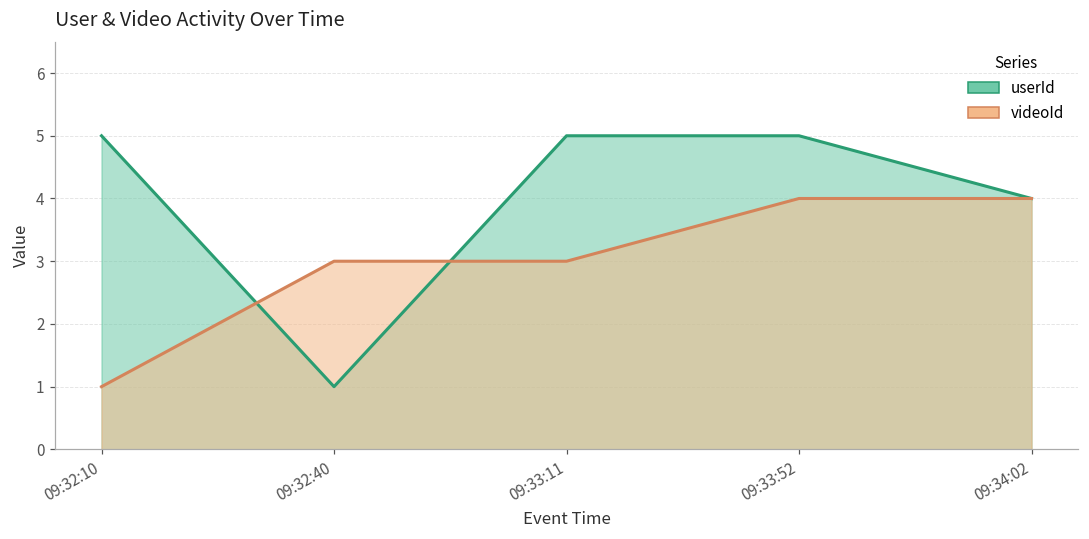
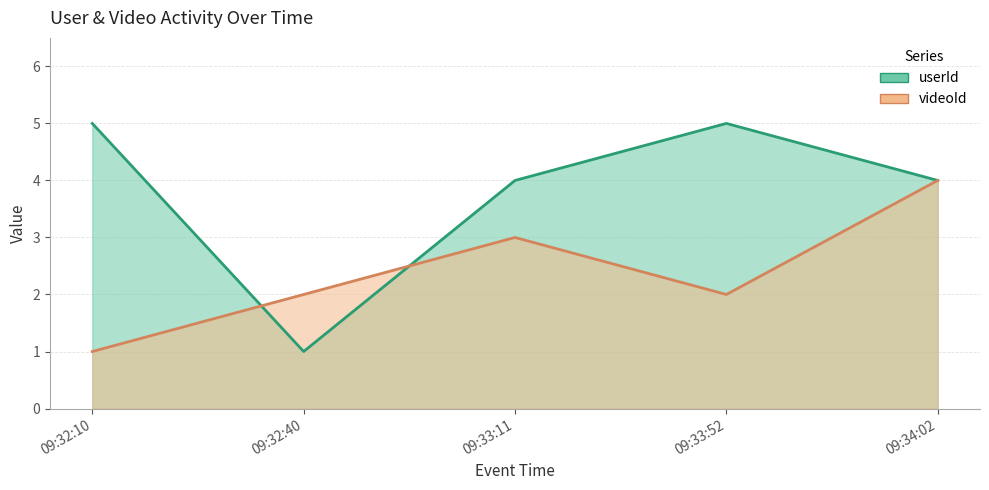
videoId, 09:32:40: 3 -> 2
userId, 09:33:11: 5 -> 4
videoId, 09:33:52: 4 -> 2
